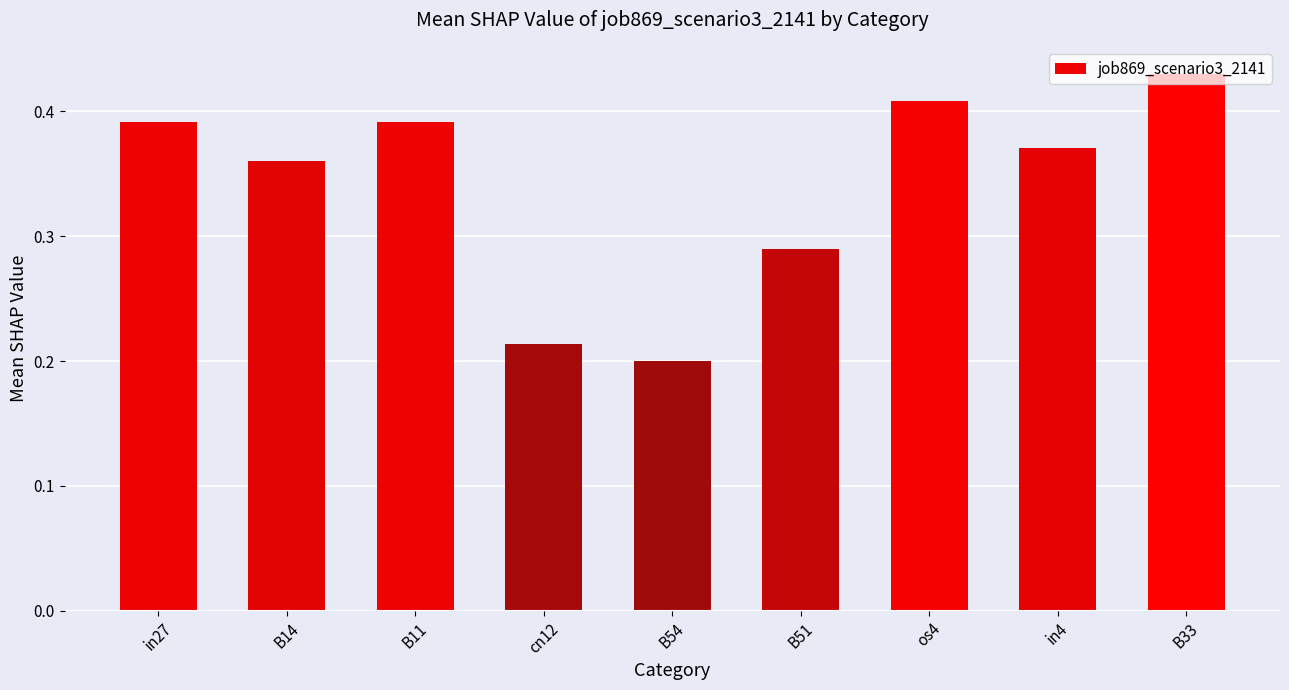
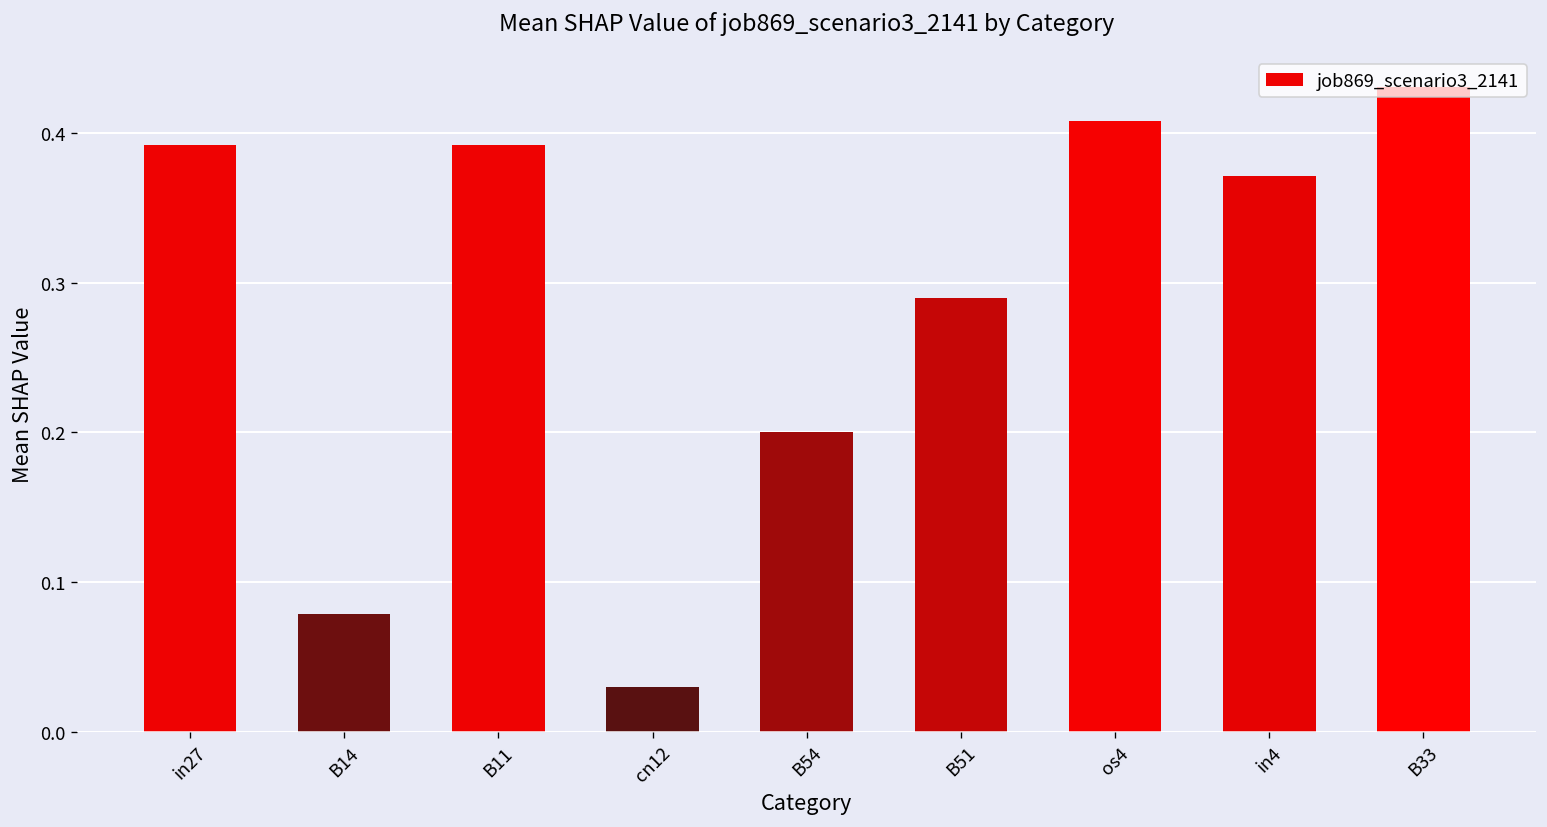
B14: 0.360 -> 0.079
cn12: 0.213 -> 0.030
